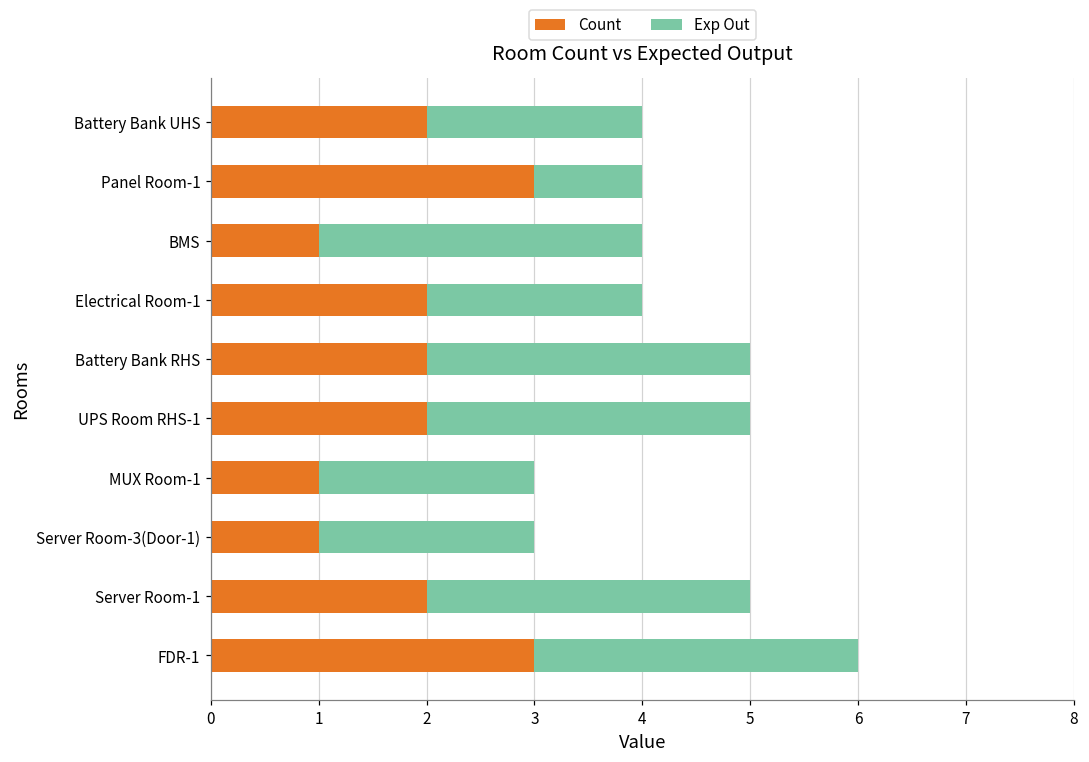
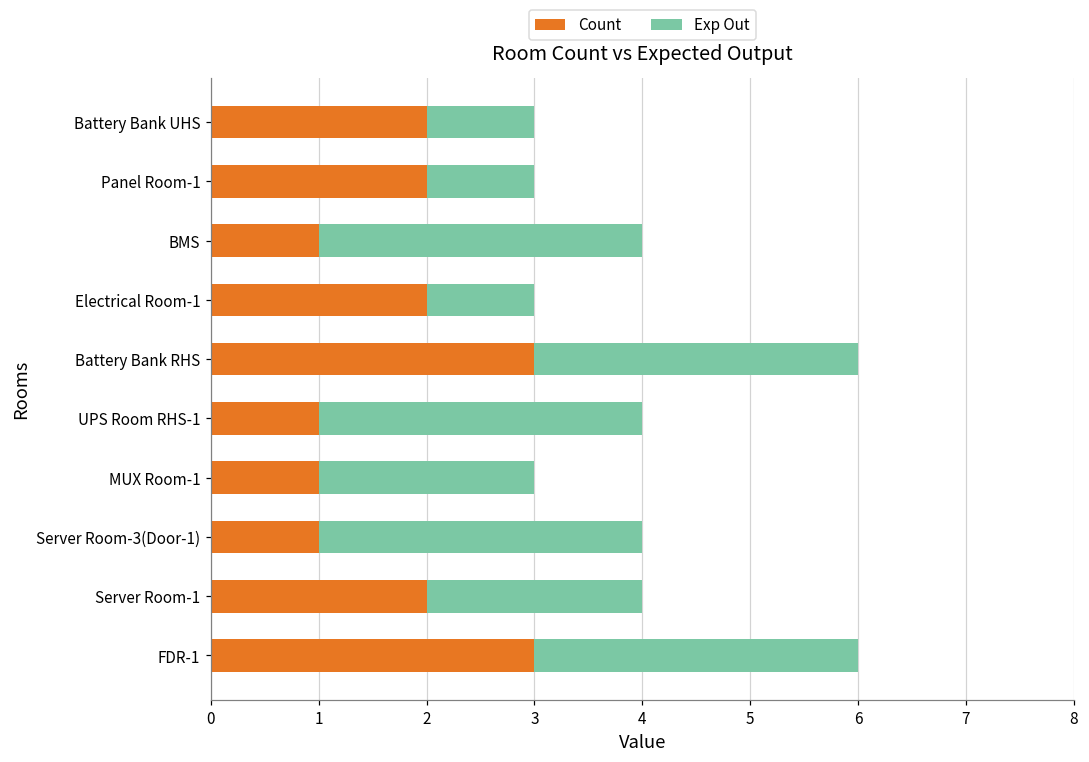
Exp Out, Battery Bank UHS: 2 -> 1
Count, Panel Room-1: 3 -> 2
Exp Out, Electrical Room-1: 2 -> 1
Count, Battery Bank RHS: 2 -> 3
Count, UPS Room RHS-1: 2 -> 1
Exp Out, Server Room-3(Door-1): 2 -> 3
Exp Out, Server Room-1: 3 -> 2
